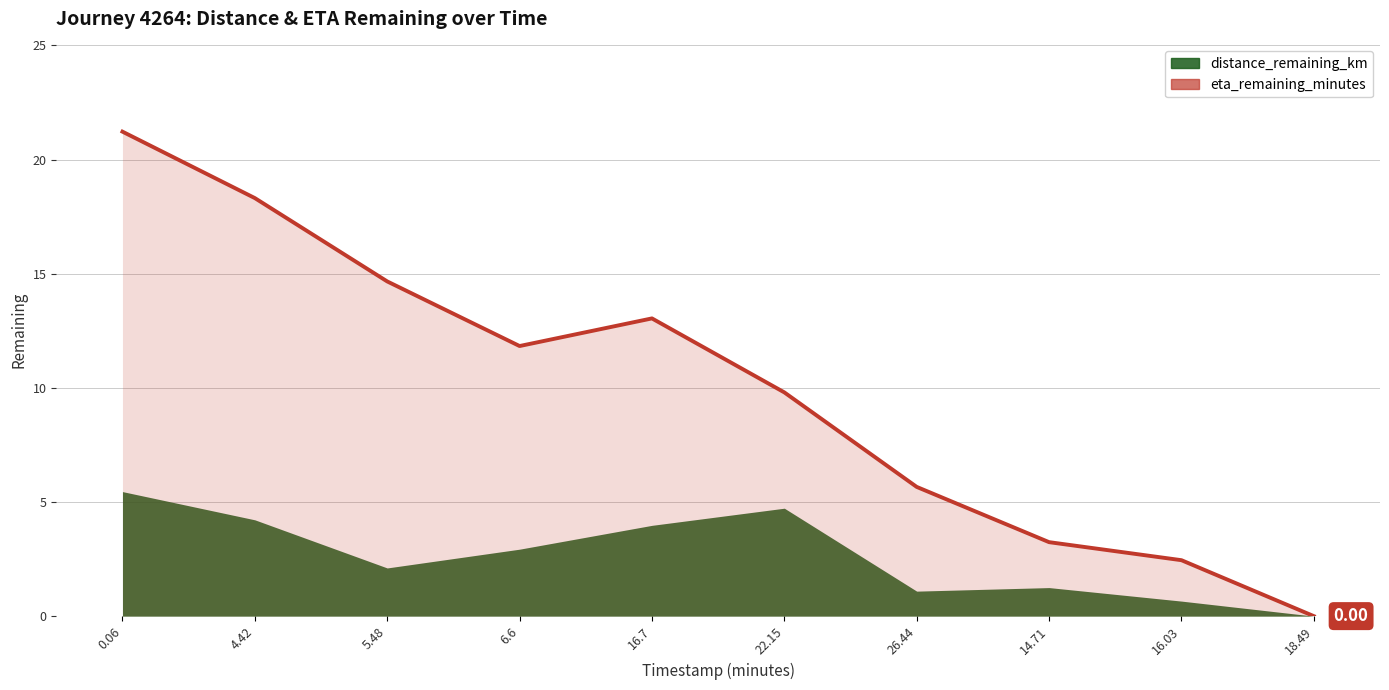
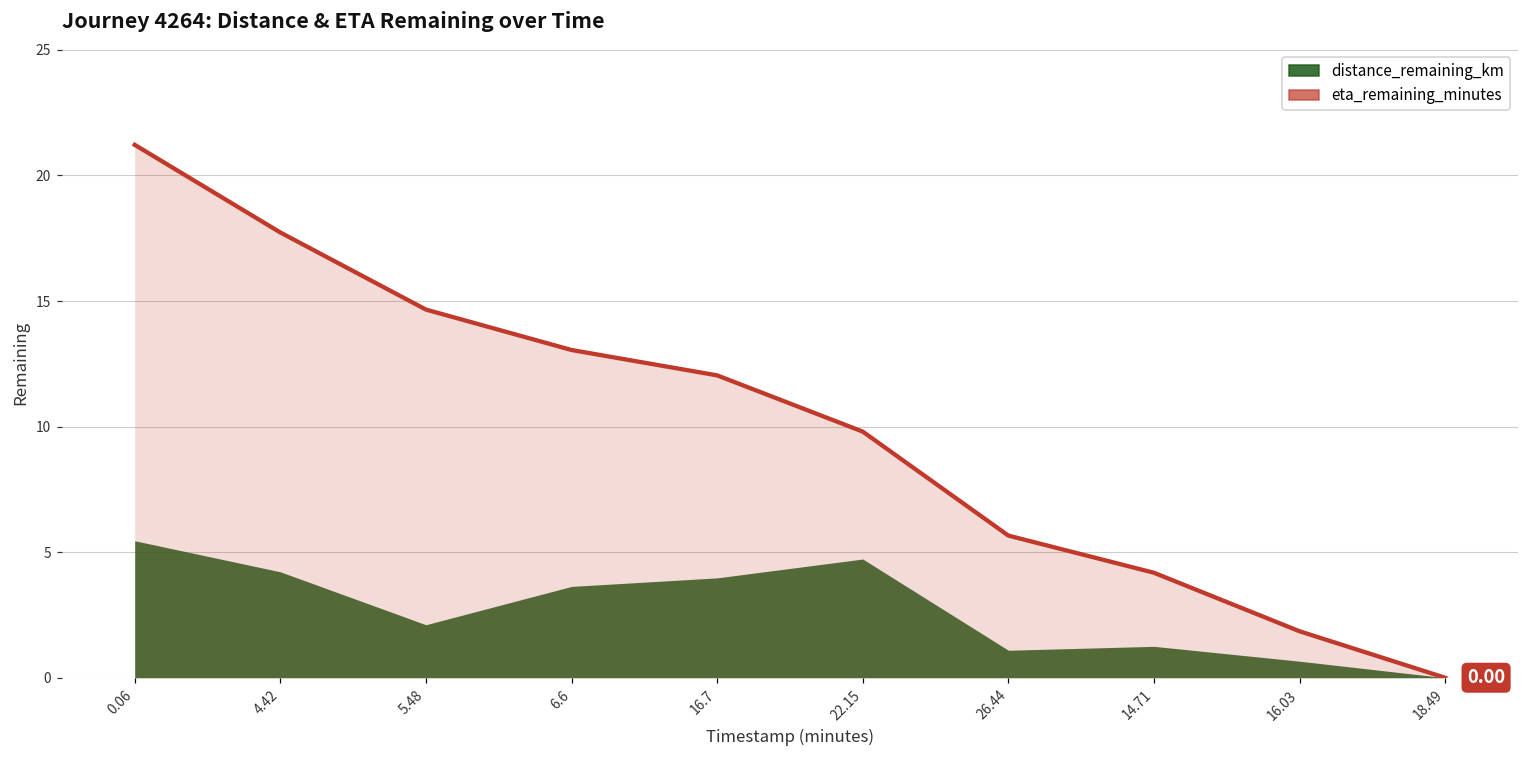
eta_remaining_minutes, 4.42: 18.3 -> 17.7
distance_remaining_km, 6.6: 2.9 -> 3.6
eta_remaining_minutes, 6.6: 11.8 -> 13.1
eta_remaining_minutes, 16.7: 13.0 -> 12.0
eta_remaining_minutes, 14.71: 3.2 -> 4.2
eta_remaining_minutes, 16.03: 2.5 -> 1.9
